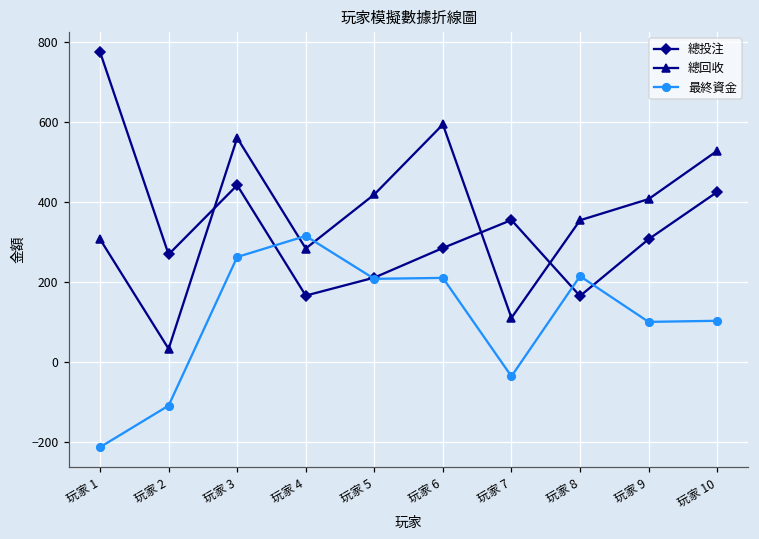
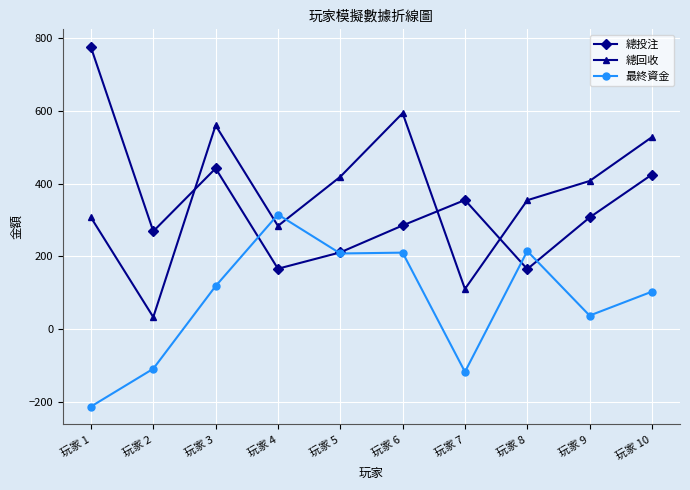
最終資金, 玩家 3: 260 -> 120
最終資金, 玩家 7: -40 -> -120
最終資金, 玩家 9: 100 -> 40
